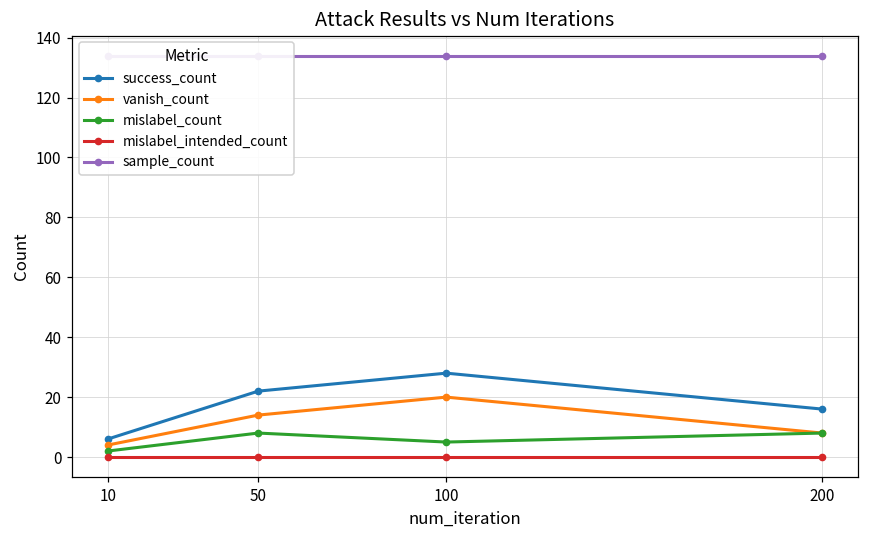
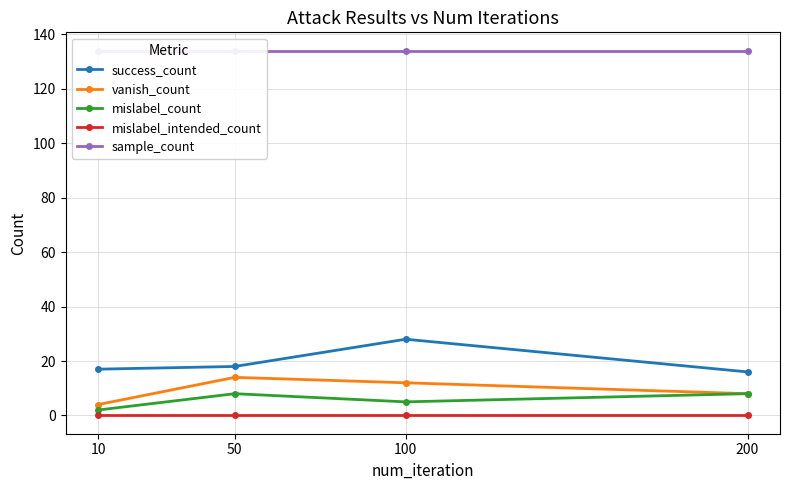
success_count, 10: 6 -> 17
success_count, 50: 22 -> 18
vanish_count, 100: 20 -> 12
